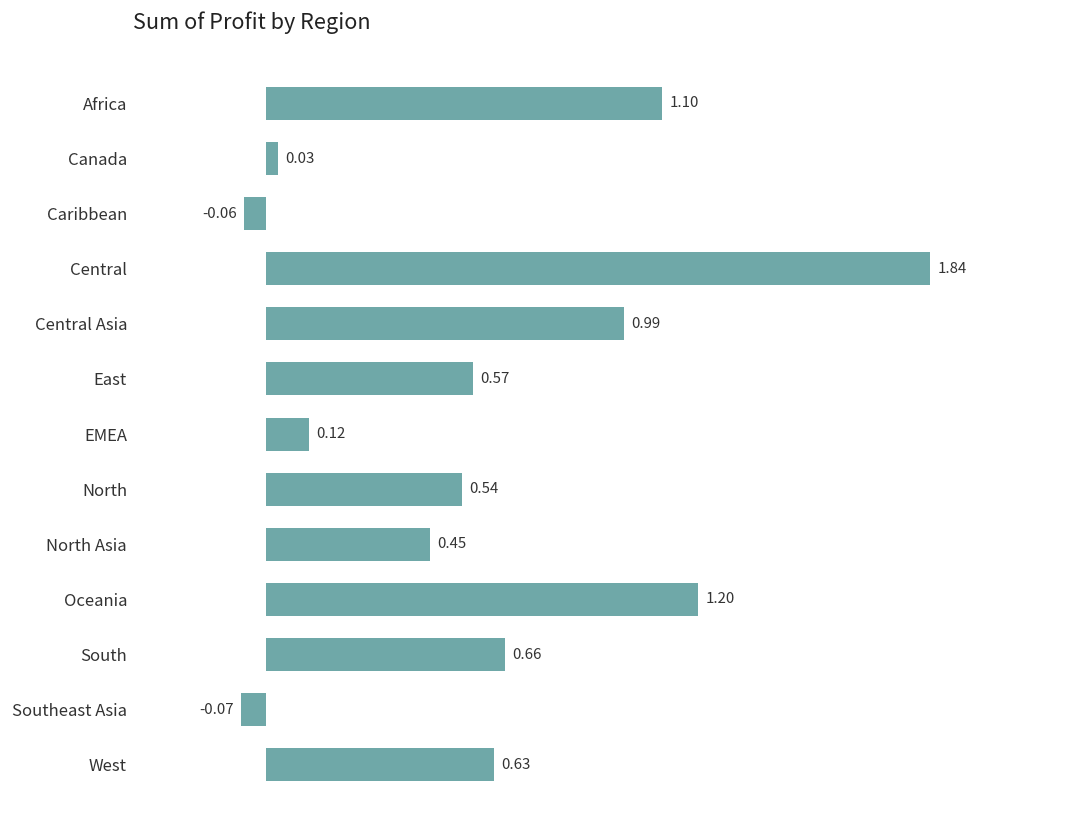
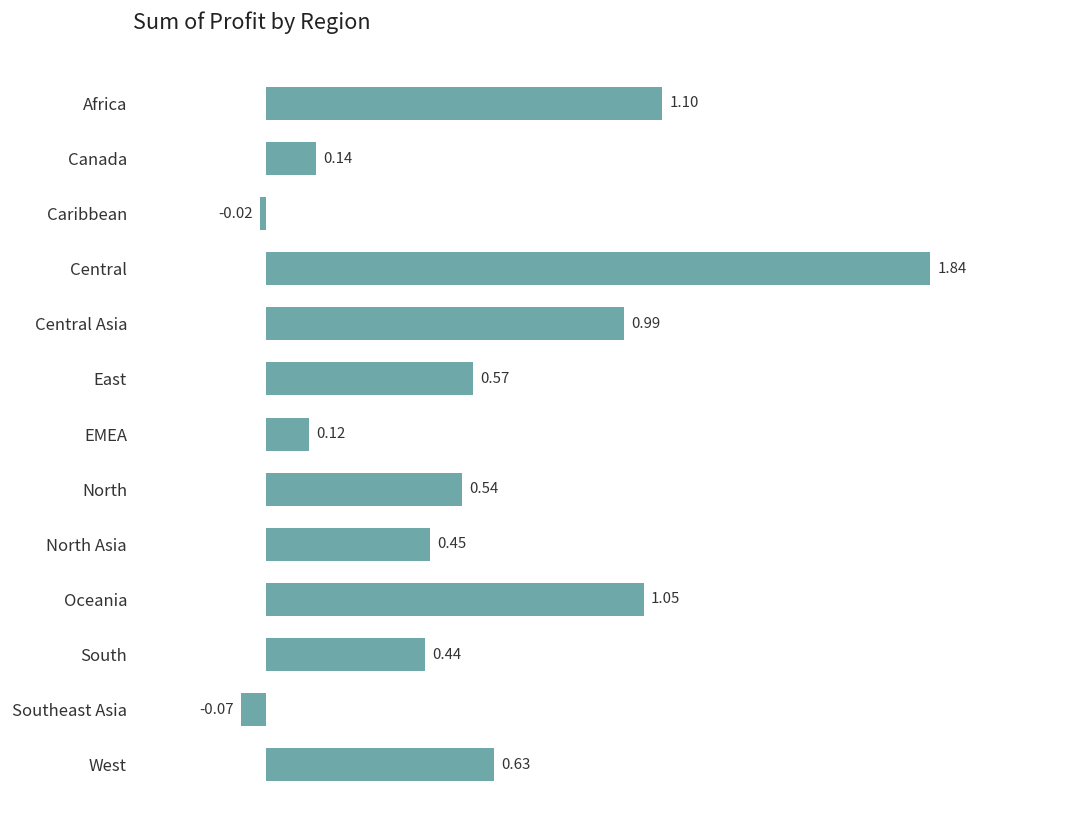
Canada: 0.03 -> 0.14
Caribbean: -0.06 -> -0.02
Oceania: 1.20 -> 1.05
South: 0.66 -> 0.44
